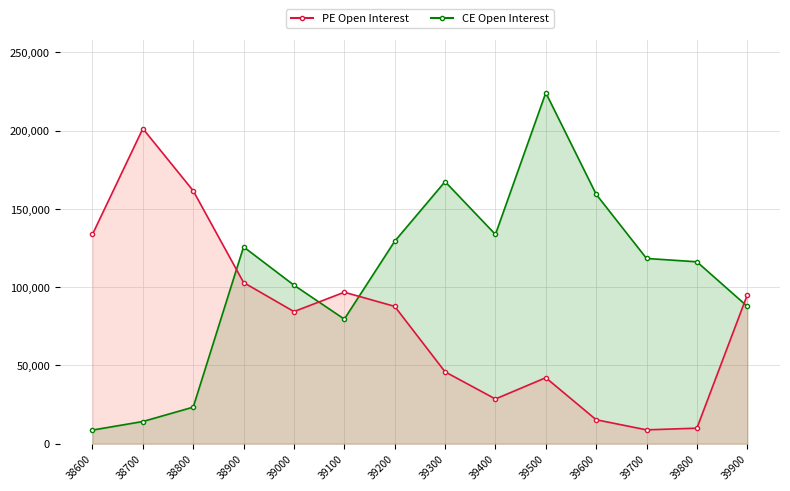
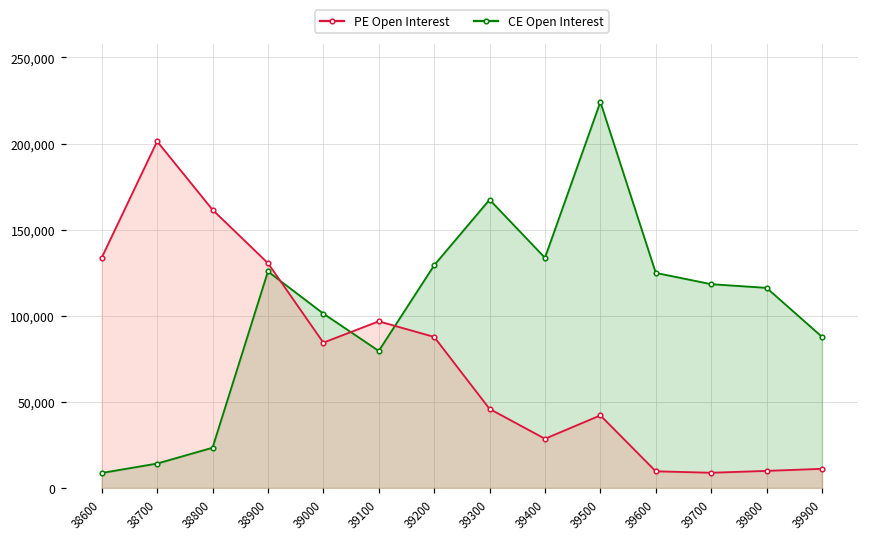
PE Open Interest, 38900: 103,000 -> 131,000
CE Open Interest, 39600: 159,000 -> 125,000
PE Open Interest, 39600: 15,000 -> 10,000
PE Open Interest, 39900: 95,000 -> 11,000
